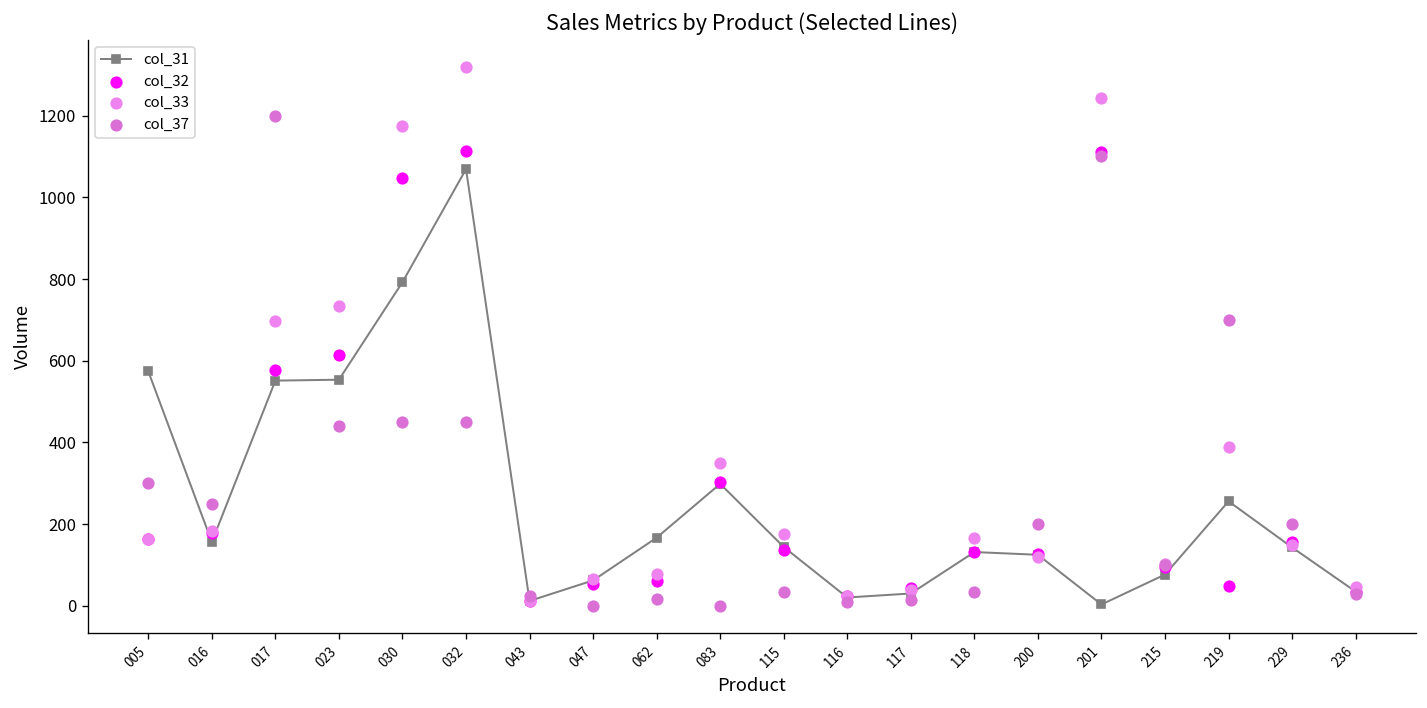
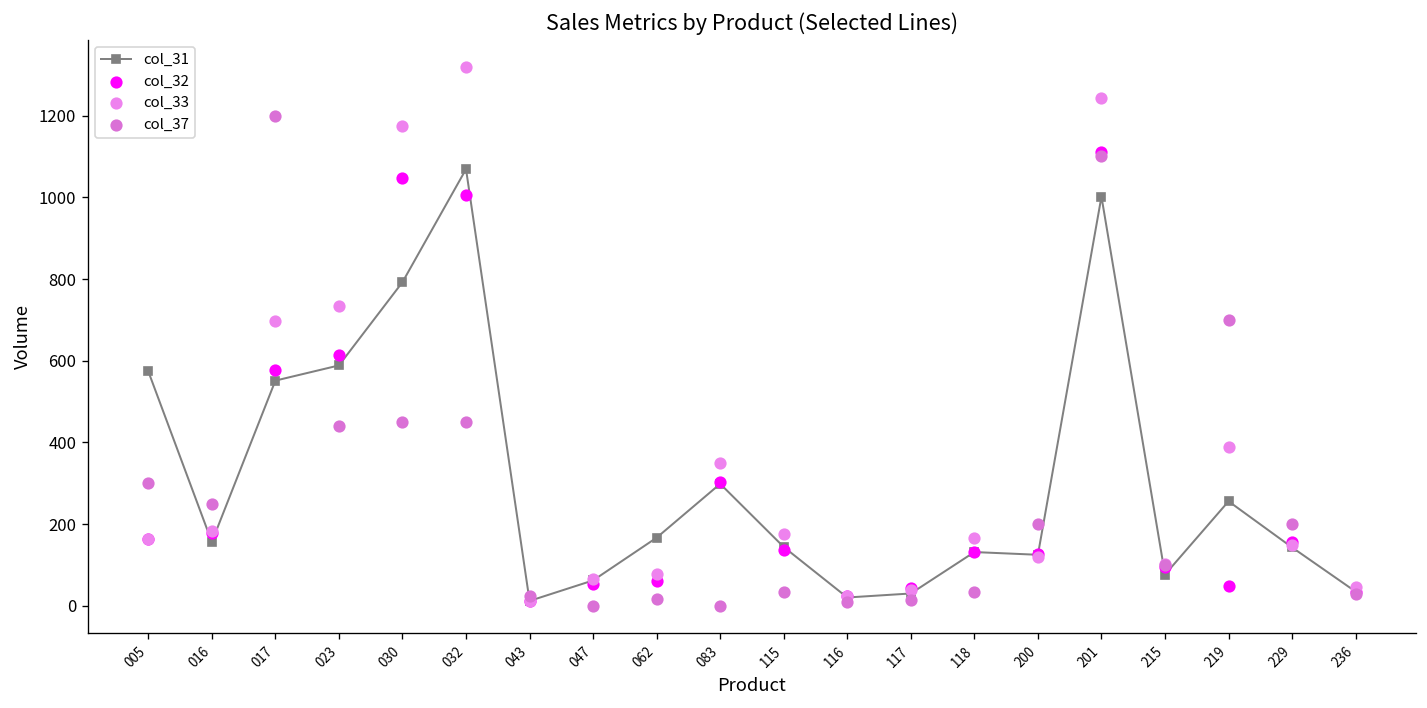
col_31, 023: 550 -> 590
col_32, 032: 1110 -> 1010
col_31, 201: 0 -> 1000
